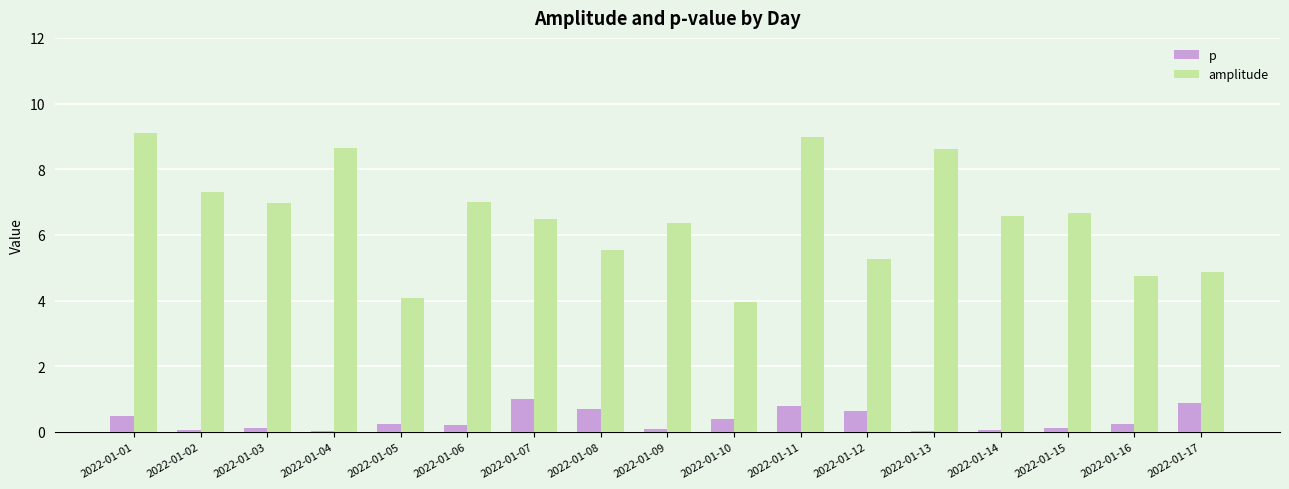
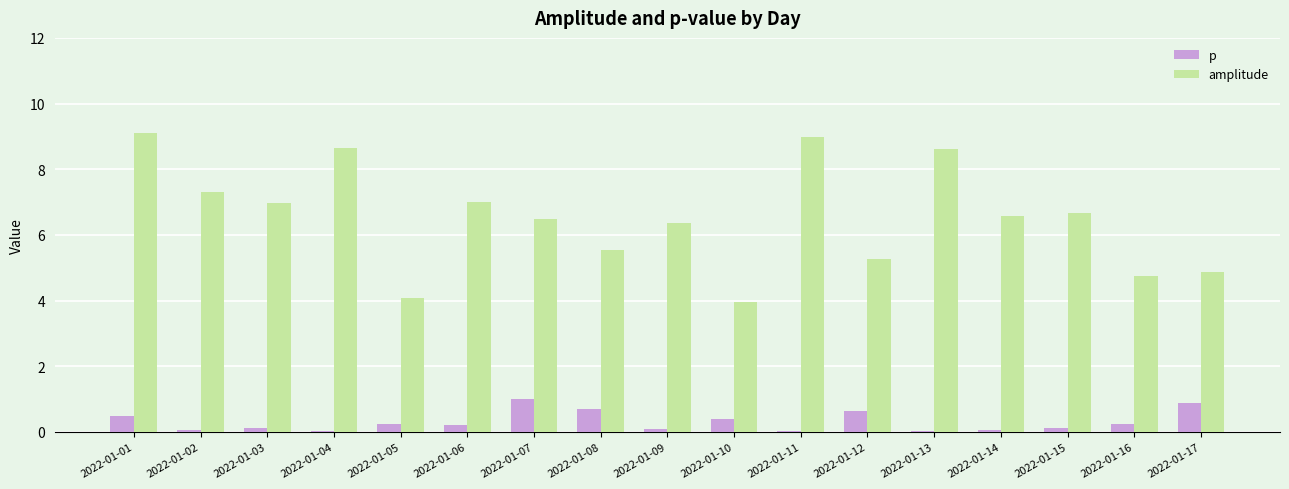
p, 2022-01-11: 0.8 -> 0.0
